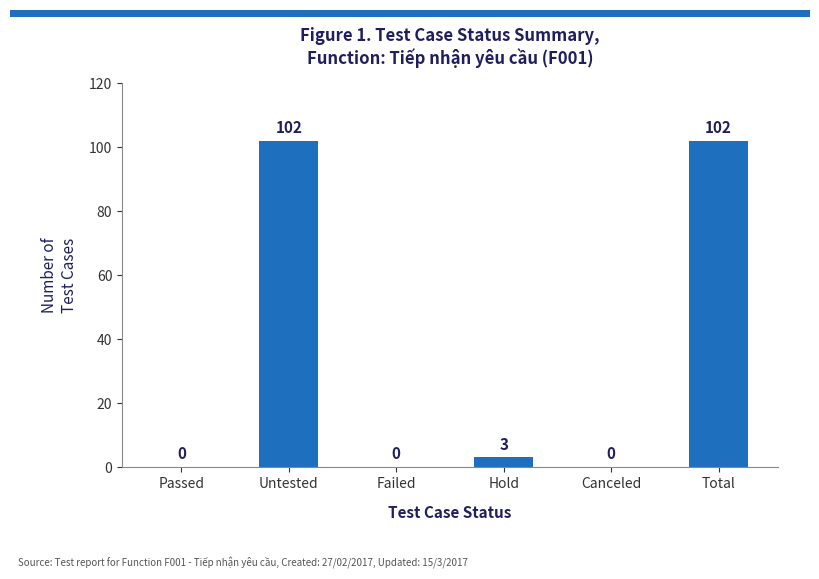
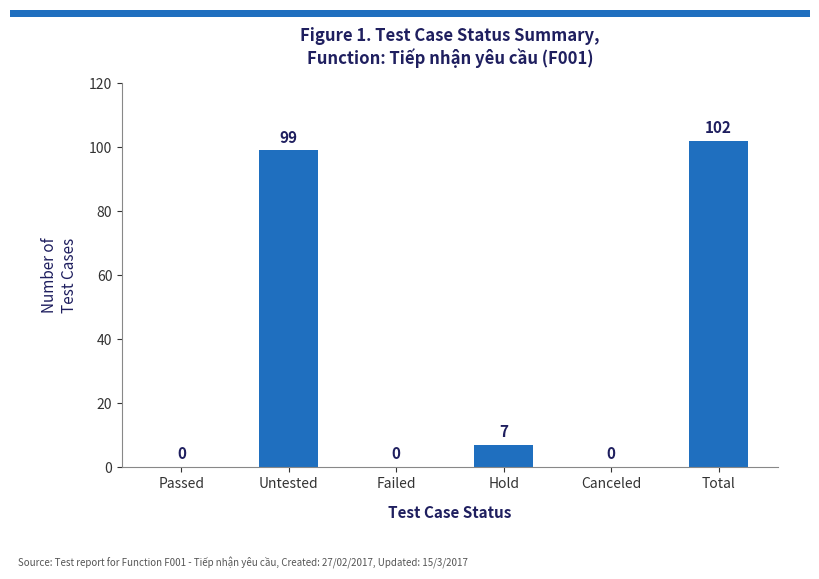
Untested: 102 -> 99
Hold: 3 -> 7
